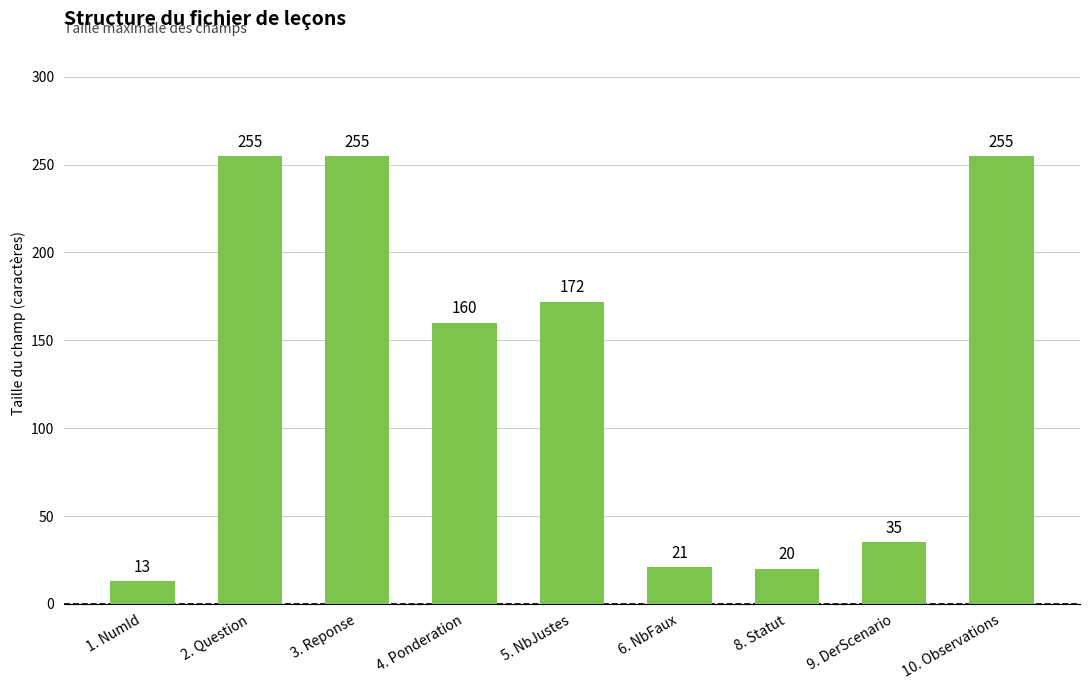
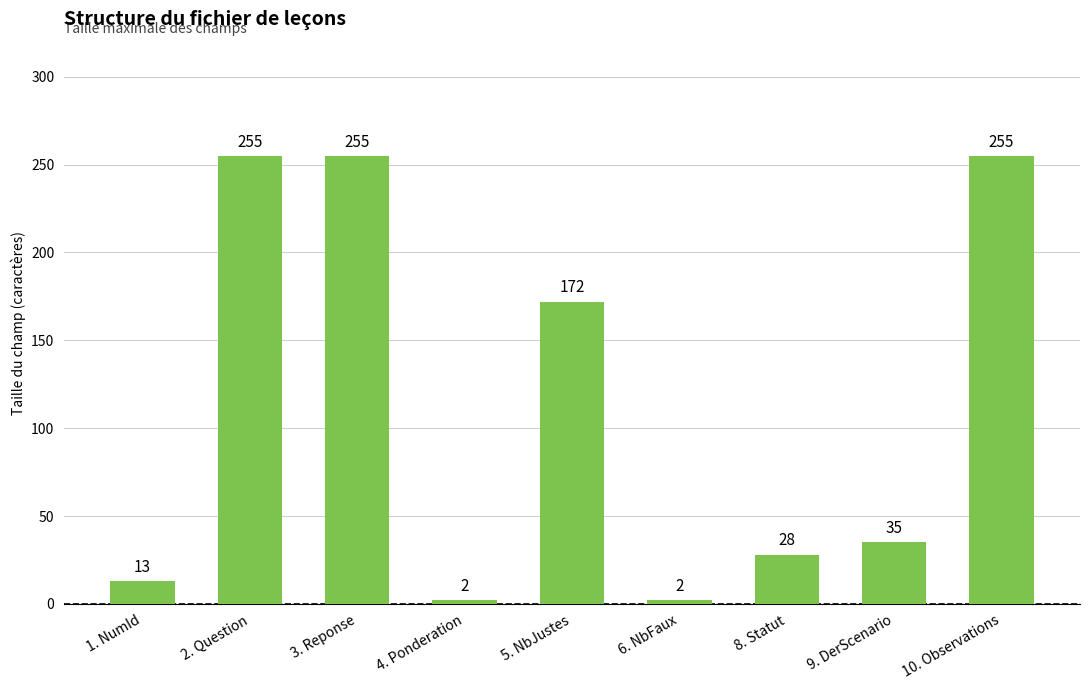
4. Ponderation: 160 -> 2
6. NbFaux: 21 -> 2
8. Statut: 20 -> 28
